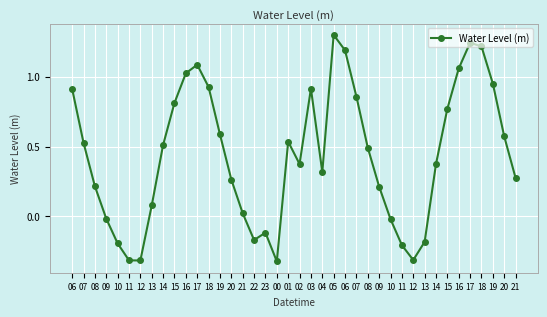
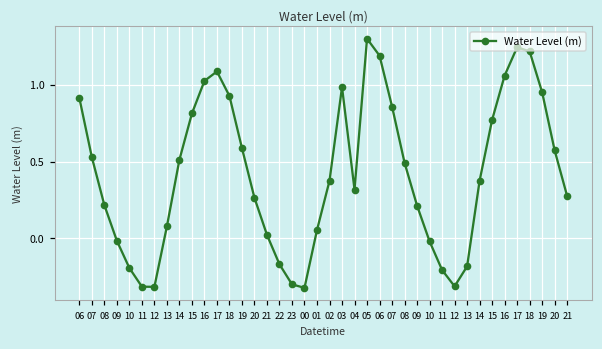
23: -0.12 -> -0.30
01: 0.54 -> 0.05
03: 0.91 -> 0.98
